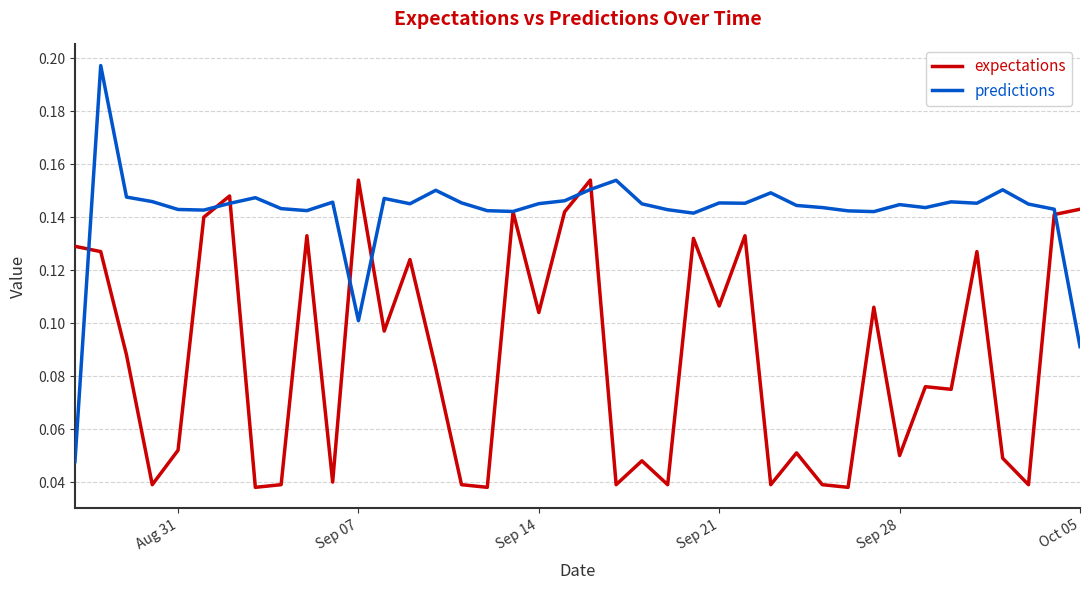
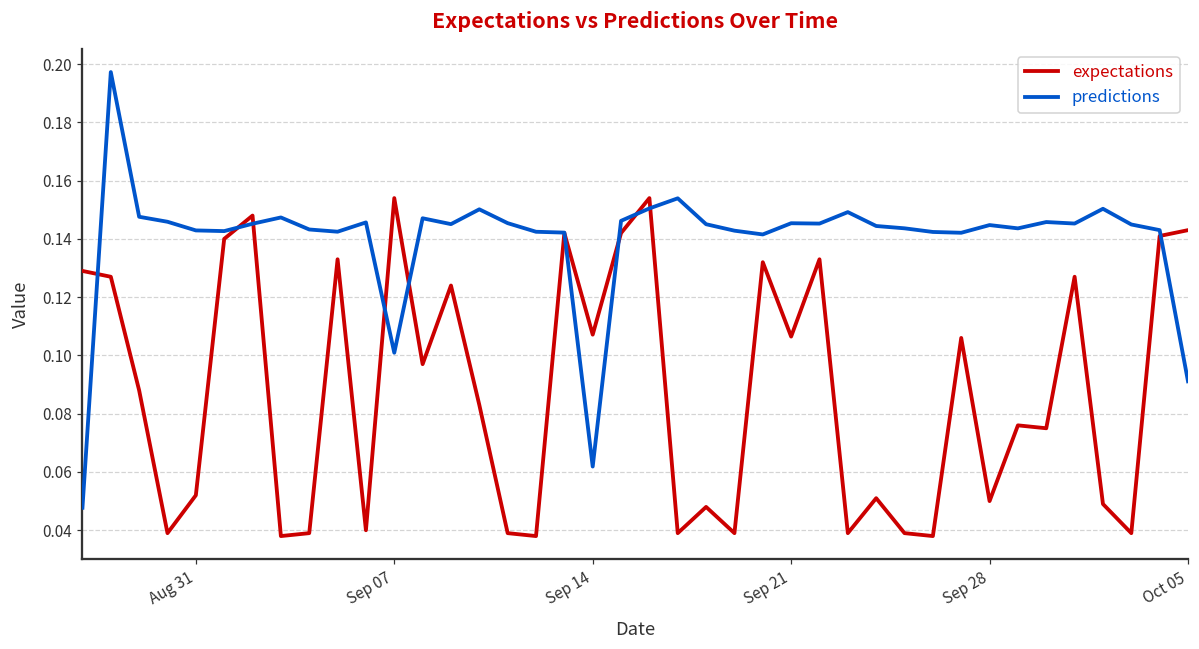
expectations, Sep 14: 0.104 -> 0.107
predictions, Sep 14: 0.145 -> 0.062
